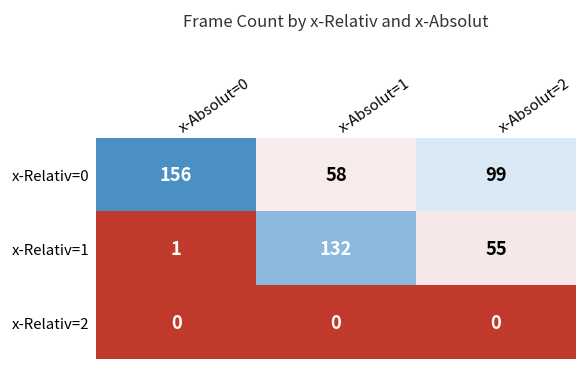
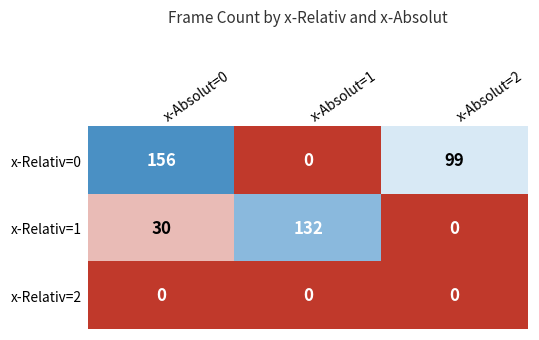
x-Relativ=0, x-Absolut=1: 58 -> 0
x-Relativ=1, x-Absolut=0: 1 -> 30
x-Relativ=1, x-Absolut=2: 55 -> 0
